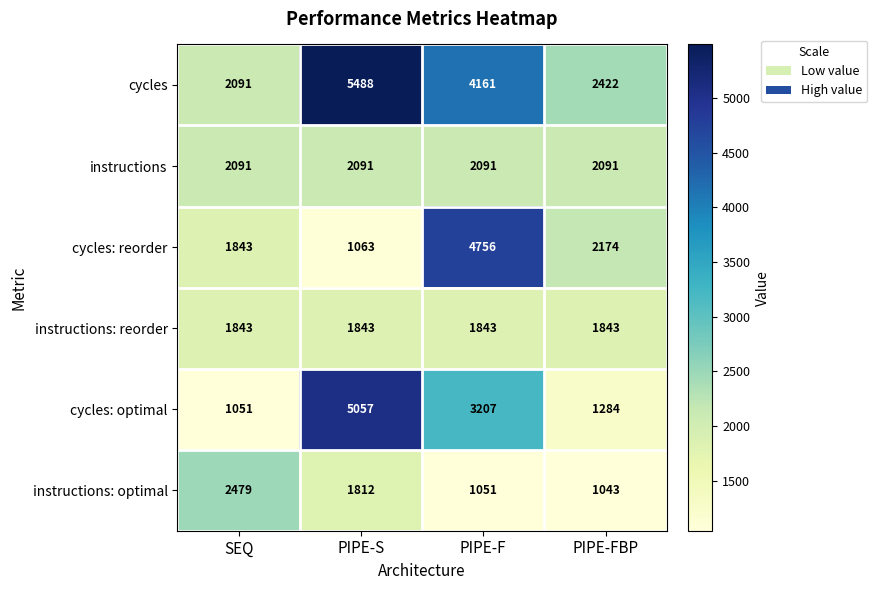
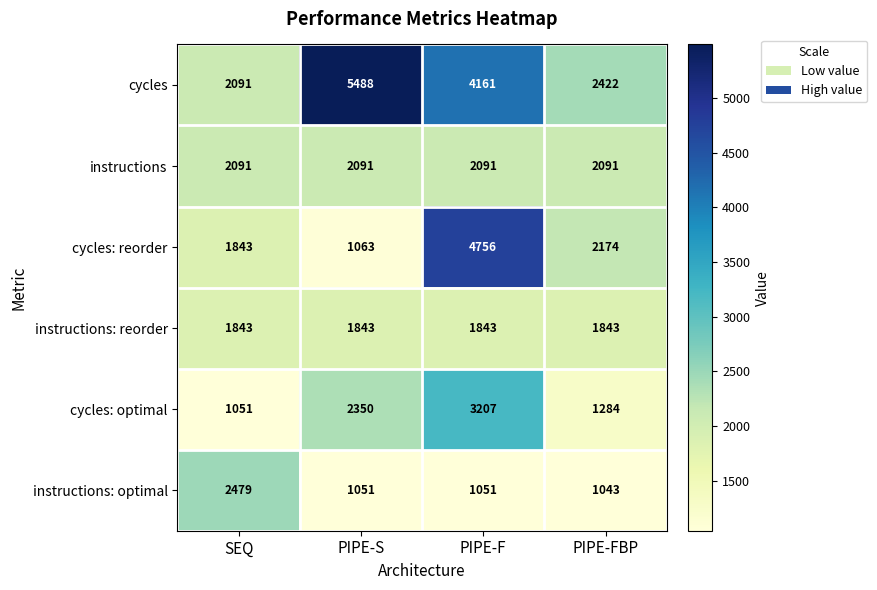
cycles: optimal, PIPE-S: 5057 -> 2350
instructions: optimal, PIPE-S: 1812 -> 1051
